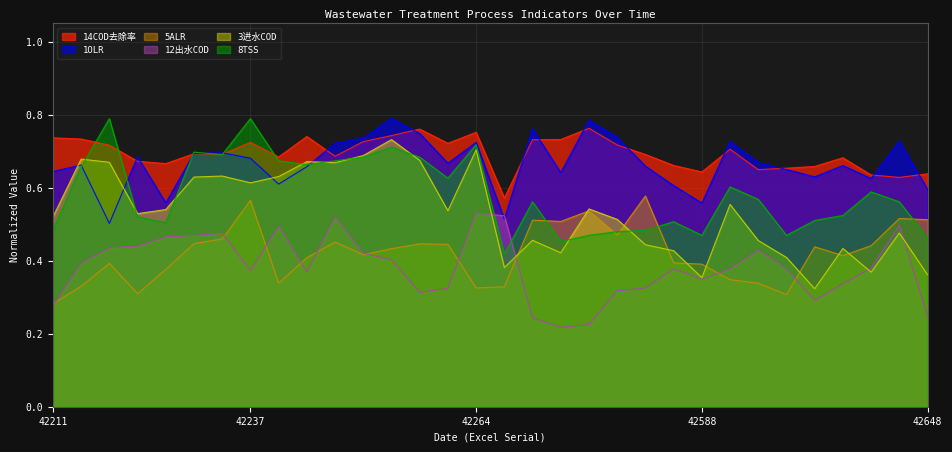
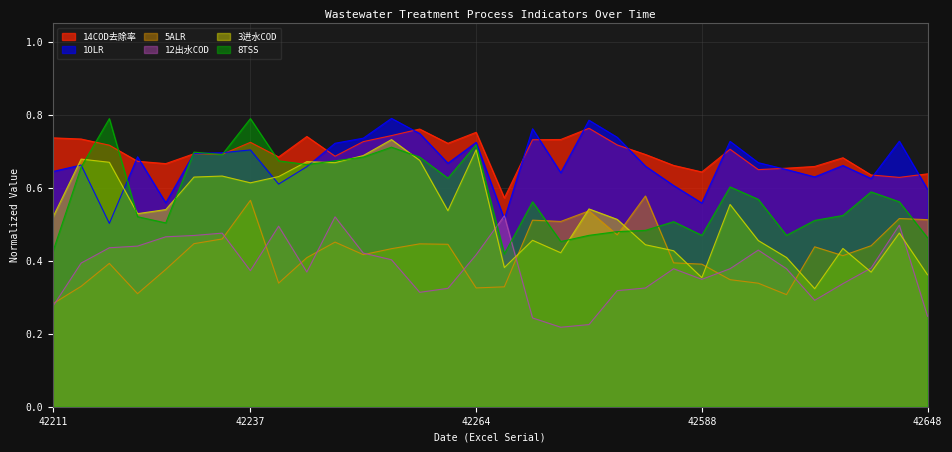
8TSS, 42211: 0.48 -> 0.43
1OLR, 42237: 0.68 -> 0.70
12出水COD, 42264: 0.53 -> 0.42
